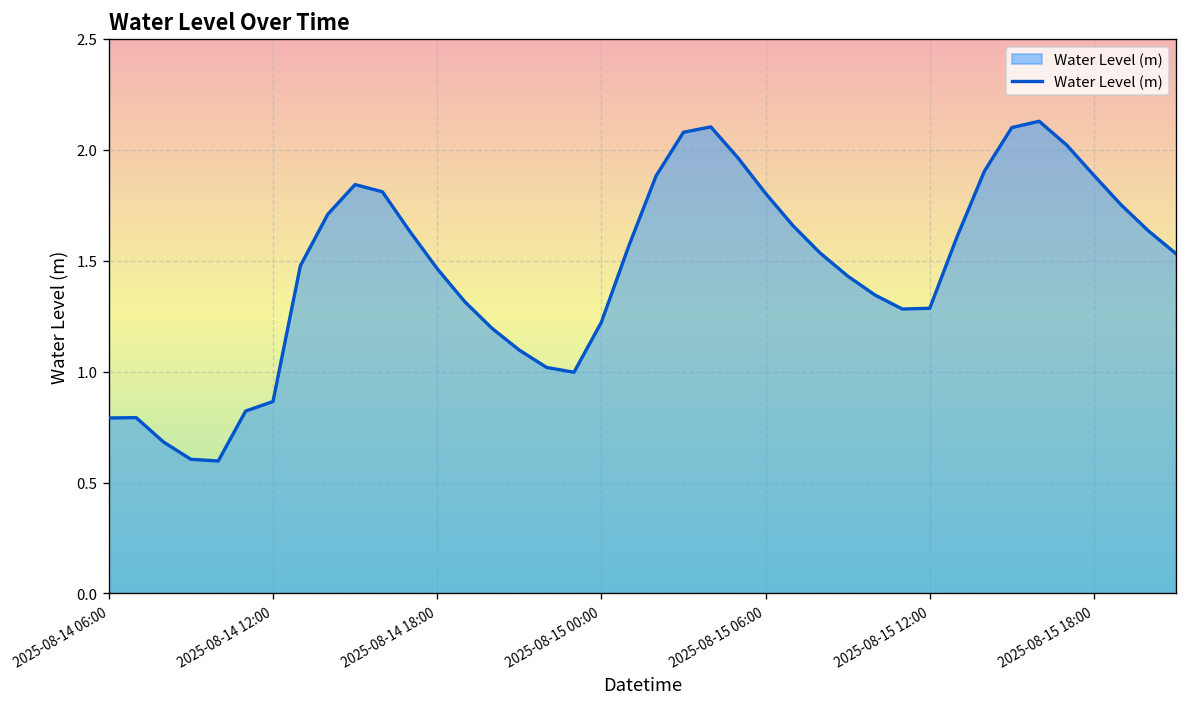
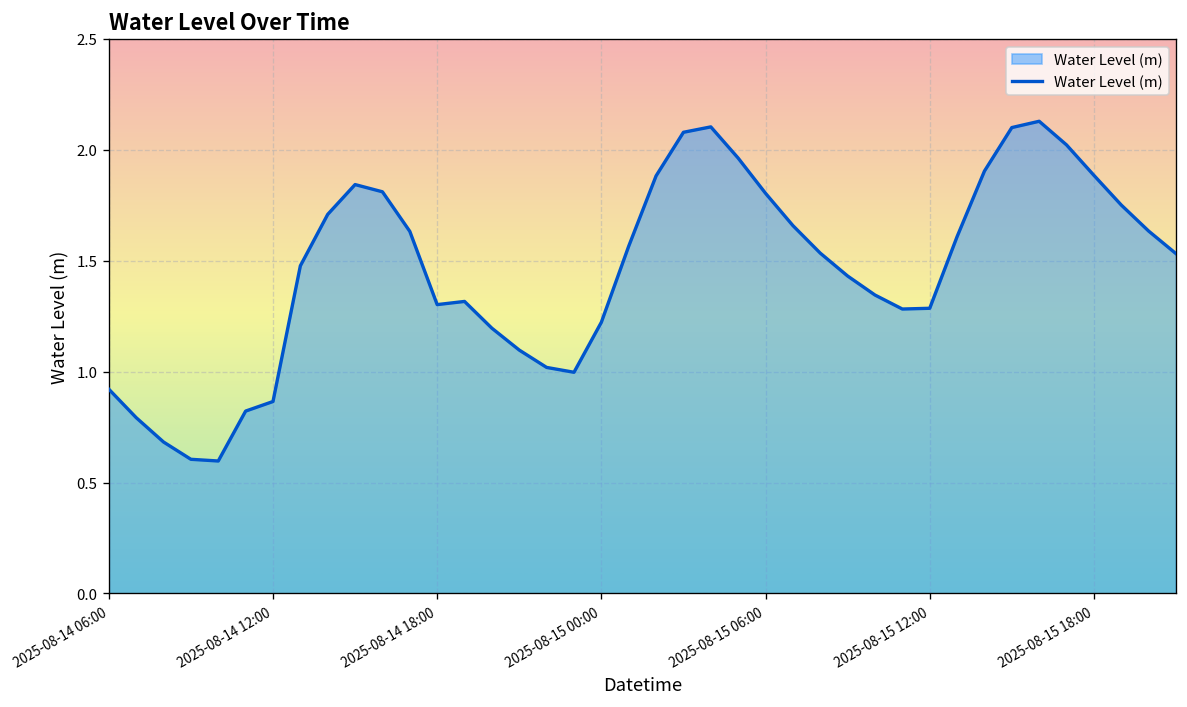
2025-08-14 06:00: 0.79 -> 0.92
2025-08-14 18:00: 1.46 -> 1.30
